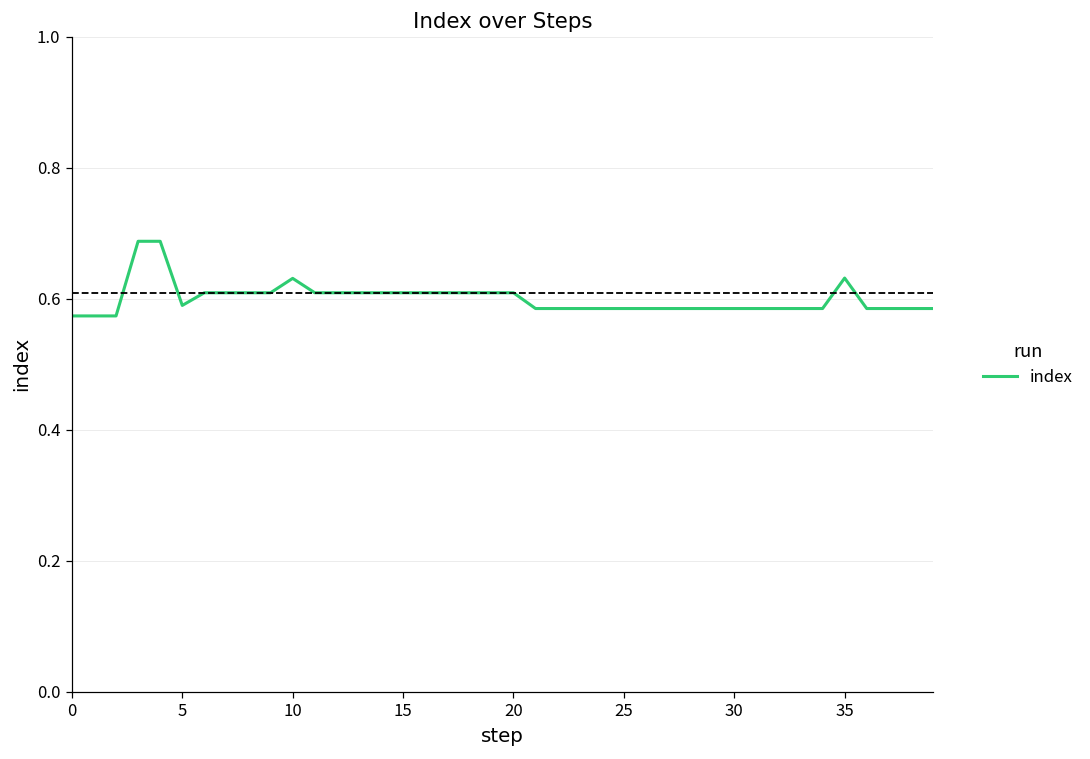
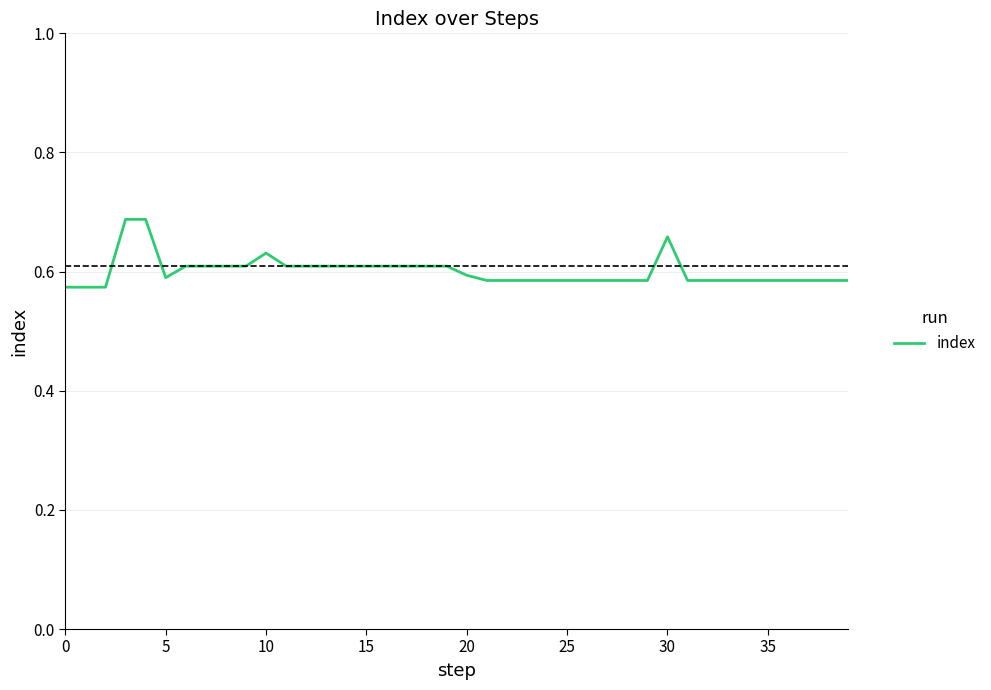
20: 0.61 -> 0.59
30: 0.59 -> 0.66
35: 0.63 -> 0.59
